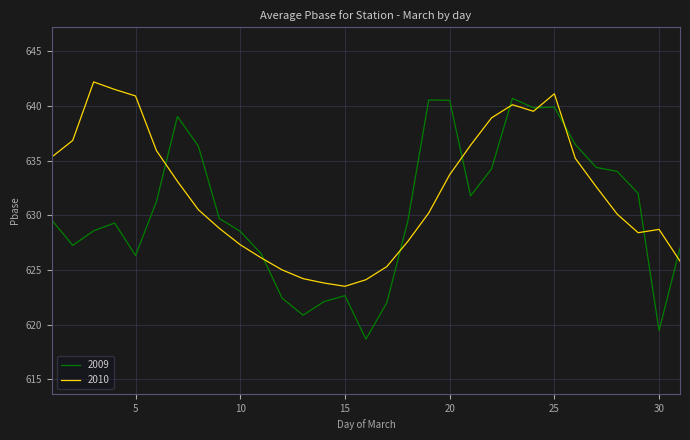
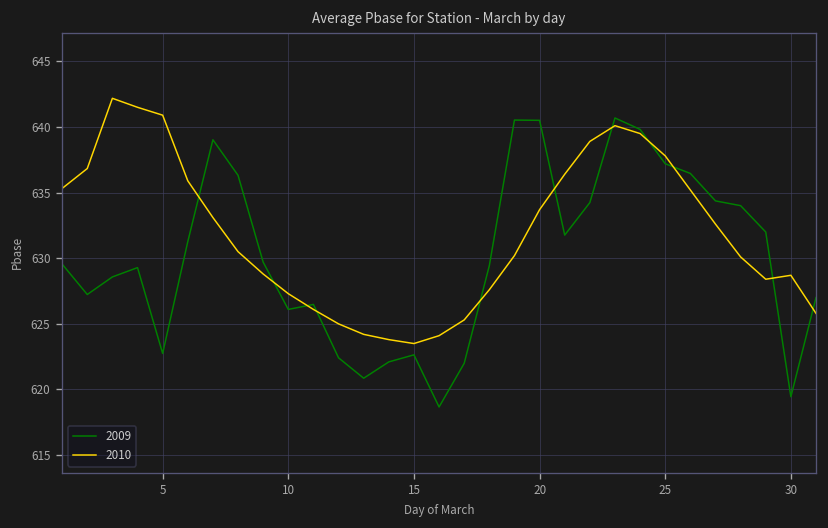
2009, 5: 626.3 -> 622.7
2009, 10: 628.5 -> 626.1
2009, 25: 639.9 -> 637.2
2010, 25: 641.1 -> 637.8
